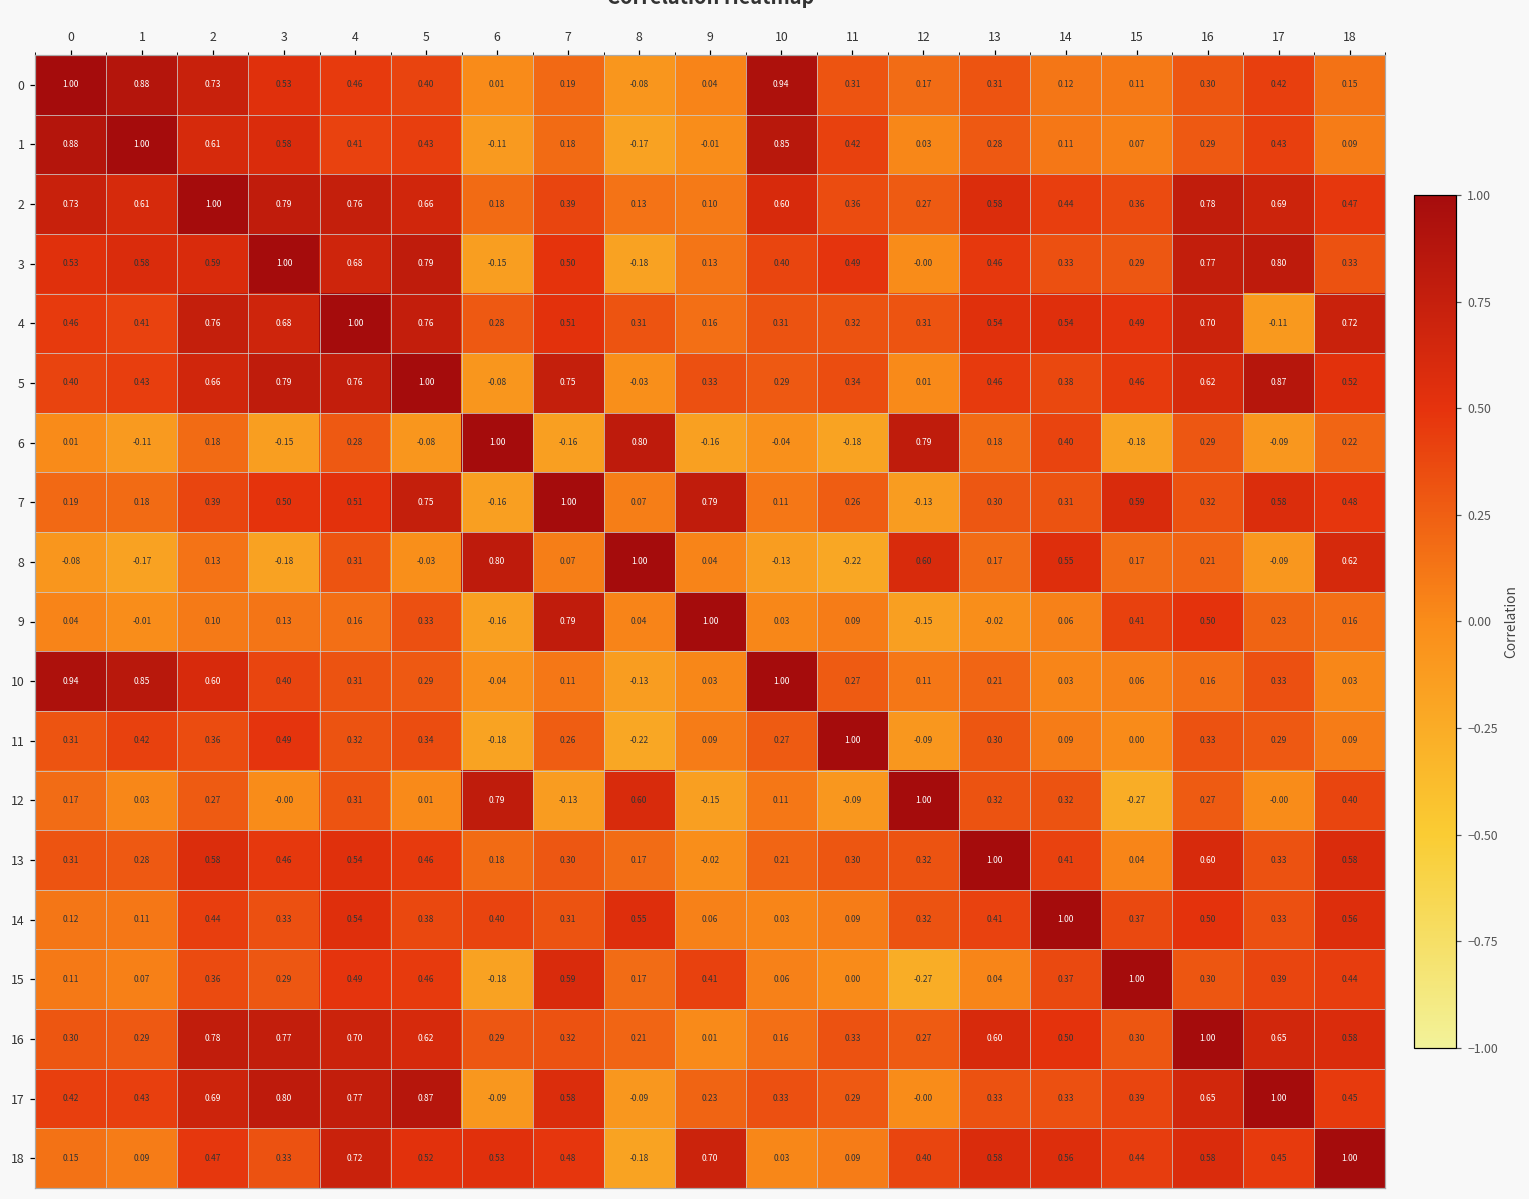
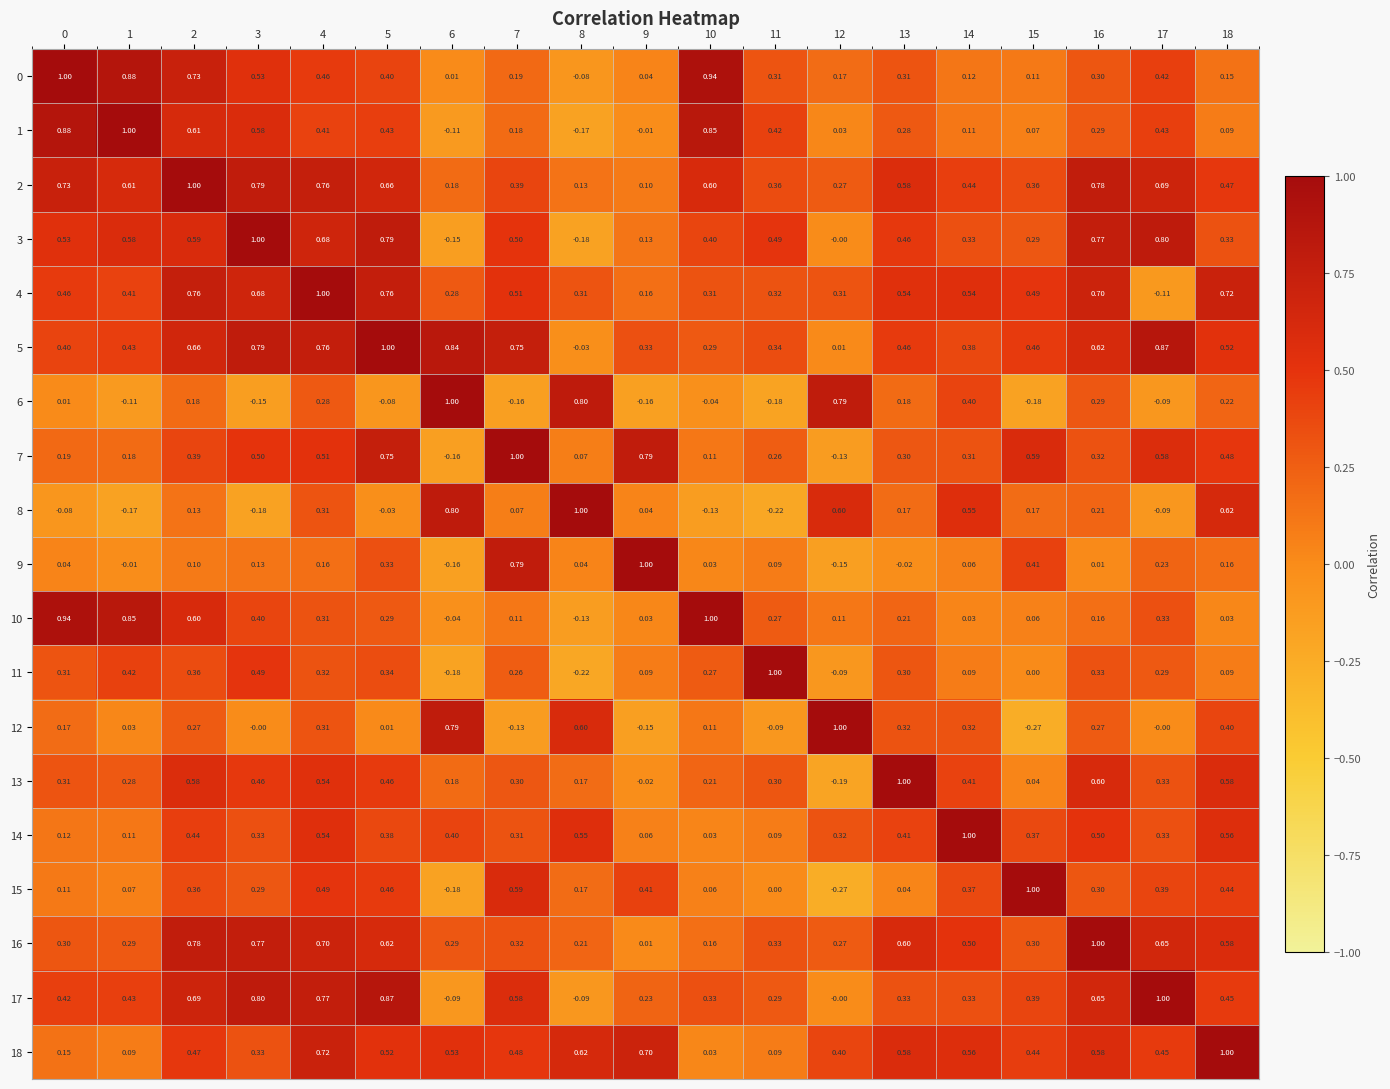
5, 6: -0.08 -> 0.84
9, 16: 0.50 -> 0.01
13, 12: 0.32 -> -0.19
18, 8: -0.18 -> 0.62
